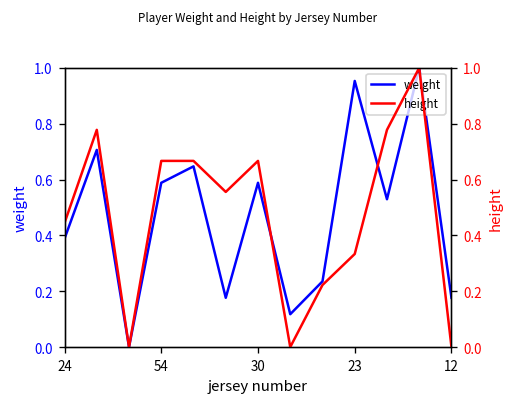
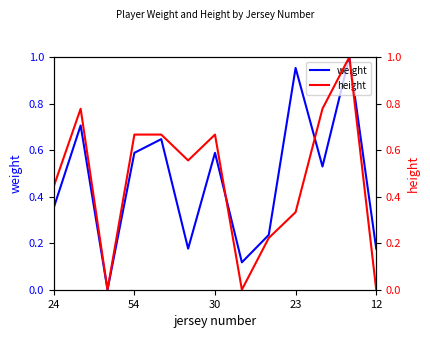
weight, 24: 0.39 -> 0.35
